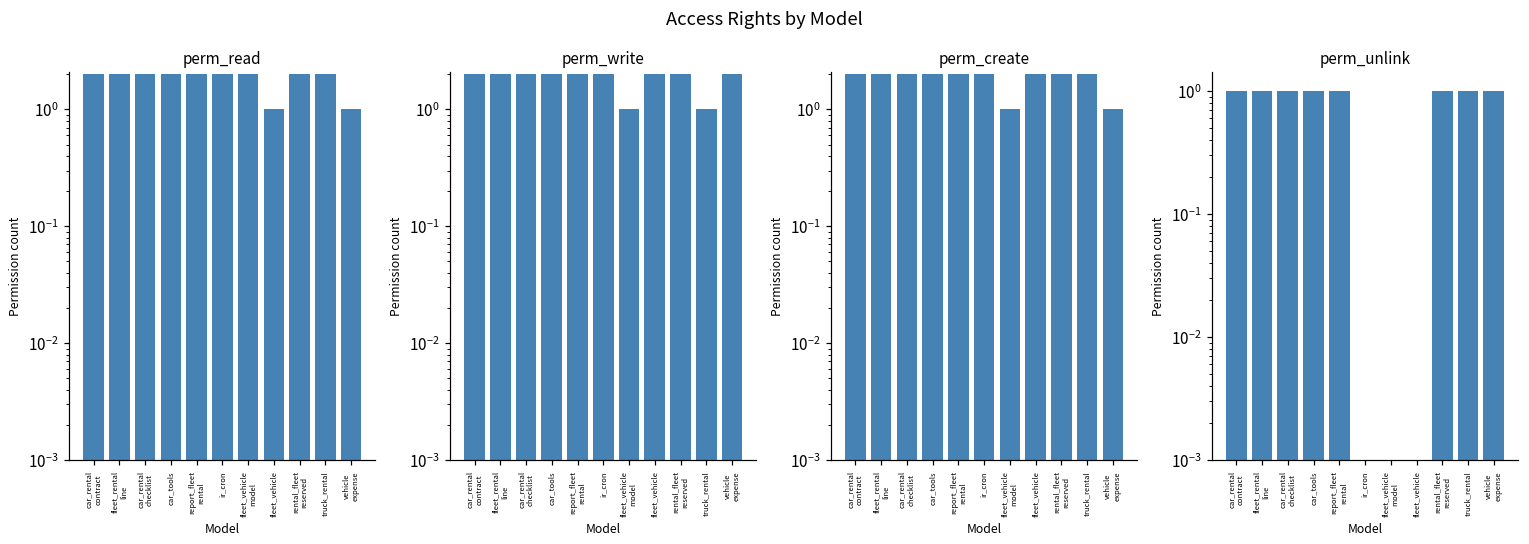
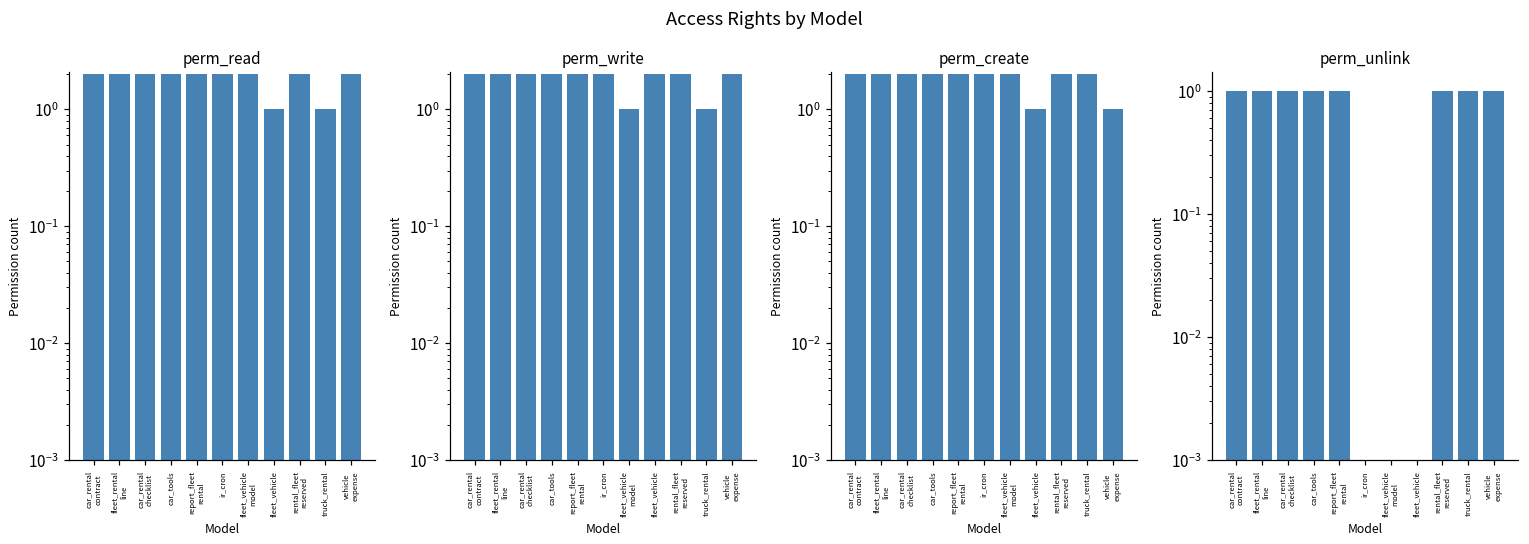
perm_read, truck_rental: 2 -> 1
perm_read, vehicle expense: 1 -> 2
perm_create, fleet_vehicle model: 1 -> 2
perm_create, fleet_vehicle: 2 -> 1
